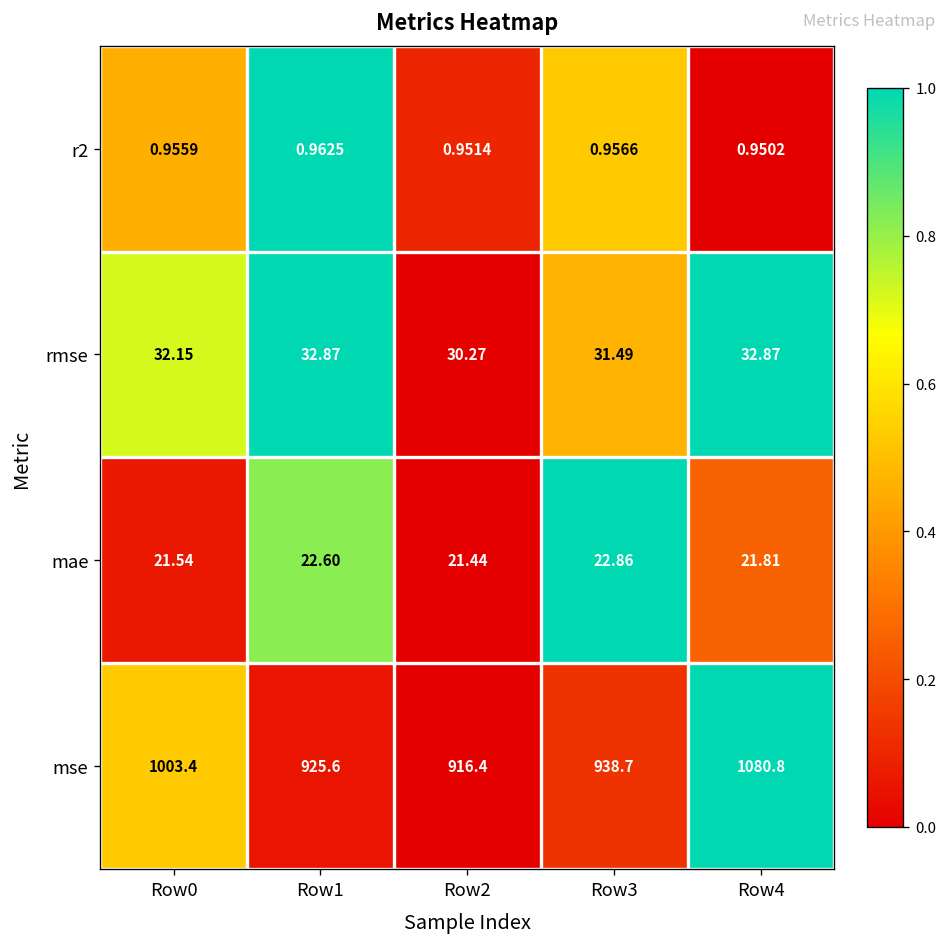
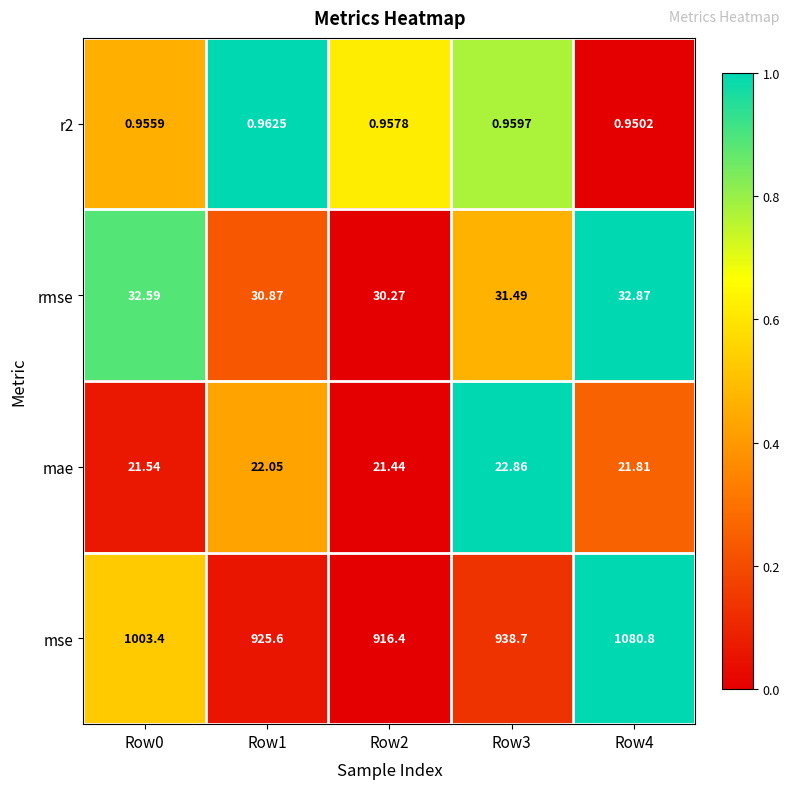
r2, Row2: 0.9514 -> 0.9578
r2, Row3: 0.9566 -> 0.9597
rmse, Row0: 32.15 -> 32.59
rmse, Row1: 32.87 -> 30.87
mae, Row1: 22.60 -> 22.05
